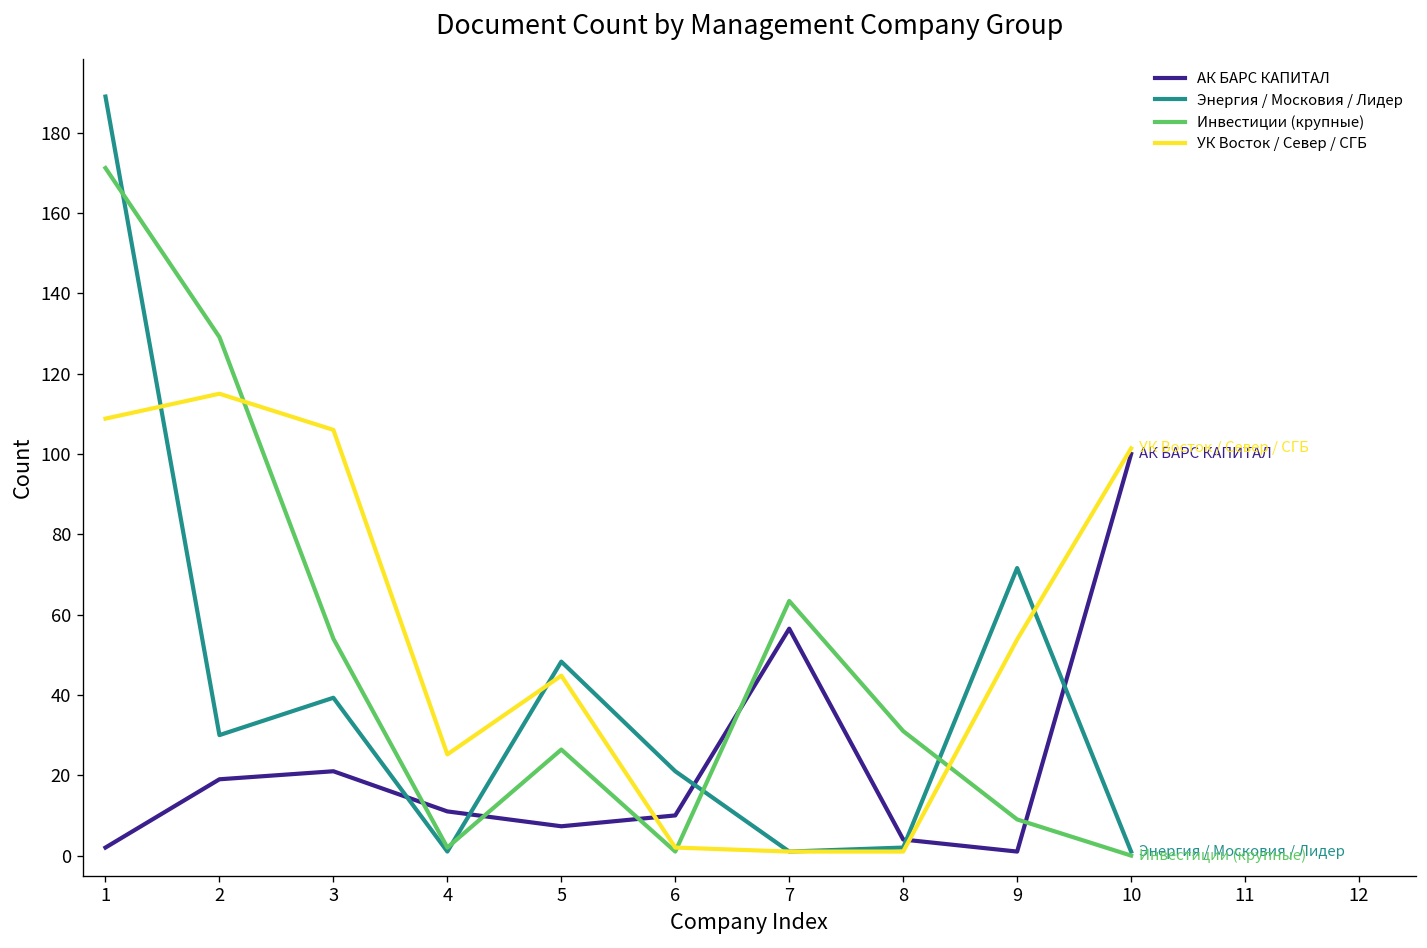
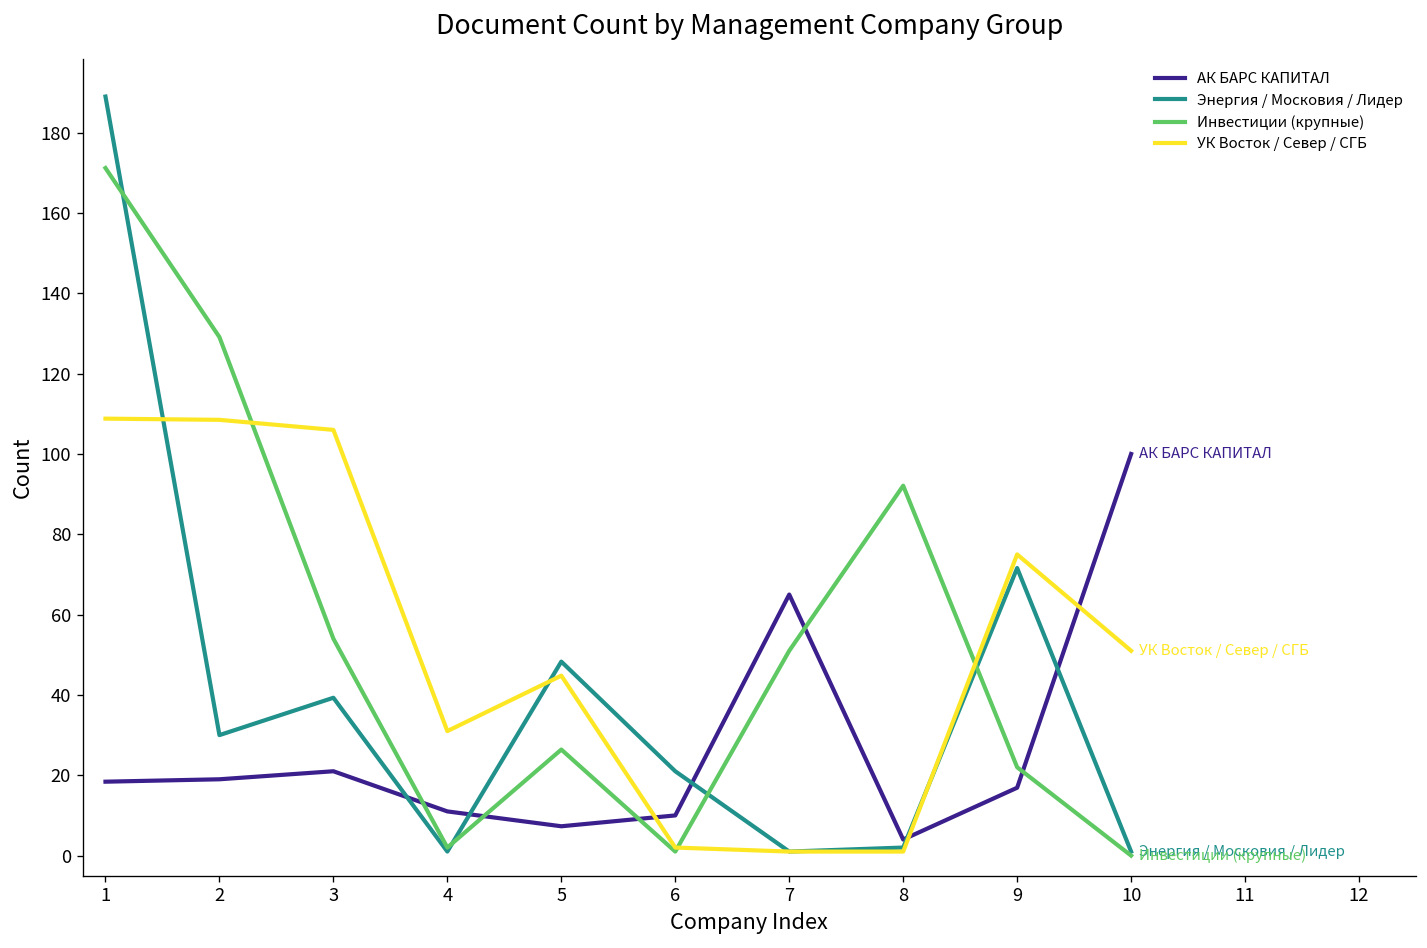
АК БАРС КАПИТАЛ, 1: 2 -> 18
УК Восток / Север / СГБ, 2: 115 -> 109
УК Восток / Север / СГБ, 4: 25 -> 31
АК БАРС КАПИТАЛ, 7: 57 -> 65
Инвестиции (крупные), 7: 63 -> 51
Инвестиции (крупные), 8: 31 -> 92
АК БАРС КАПИТАЛ, 9: 1 -> 17
Инвестиции (крупные), 9: 9 -> 22
УК Восток / Север / СГБ, 9: 54 -> 75
УК Восток / Север / СГБ, 10: 101 -> 51
